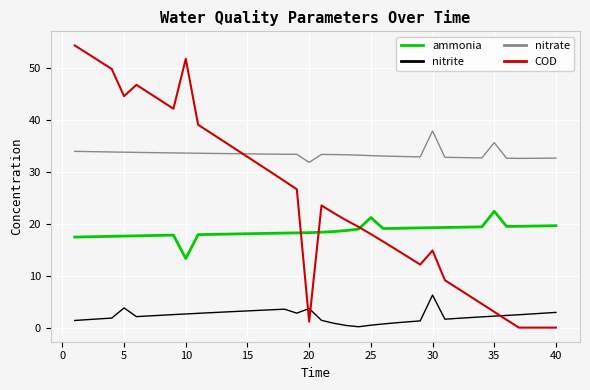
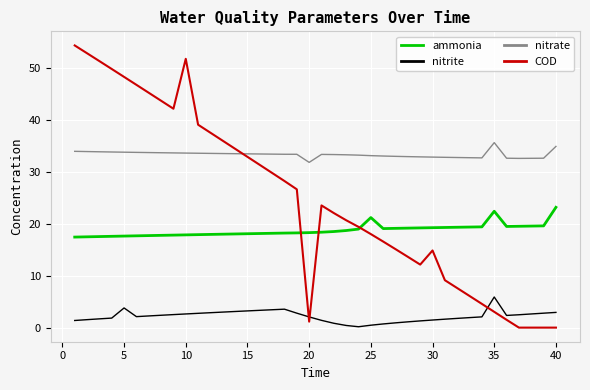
COD, 5: 45 -> 48
ammonia, 10: 13 -> 18
nitrite, 20: 4 -> 2
nitrite, 30: 6 -> 1
nitrate, 30: 38 -> 33
nitrite, 35: 2 -> 6
ammonia, 40: 20 -> 23
nitrate, 40: 33 -> 35
